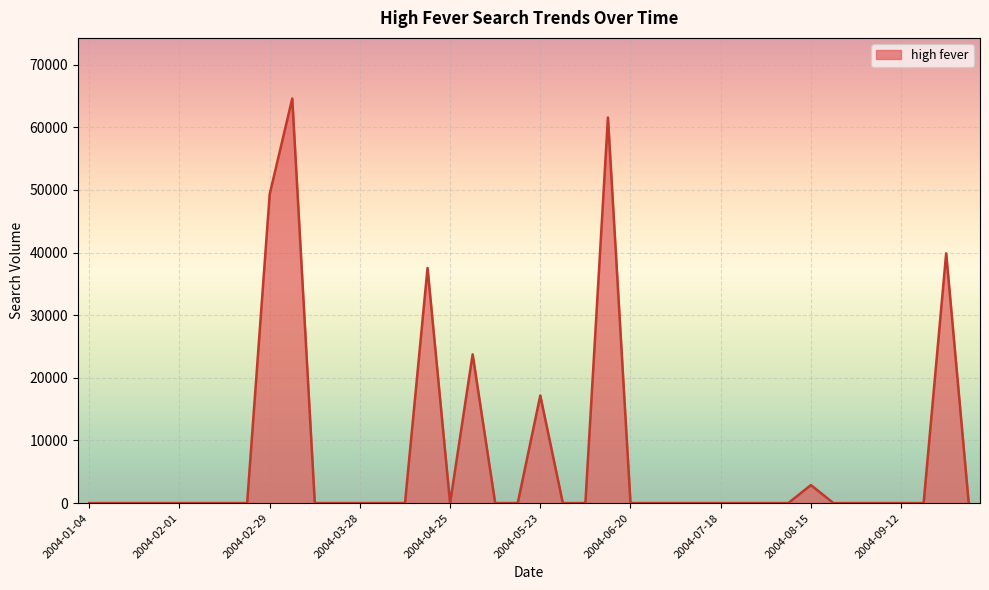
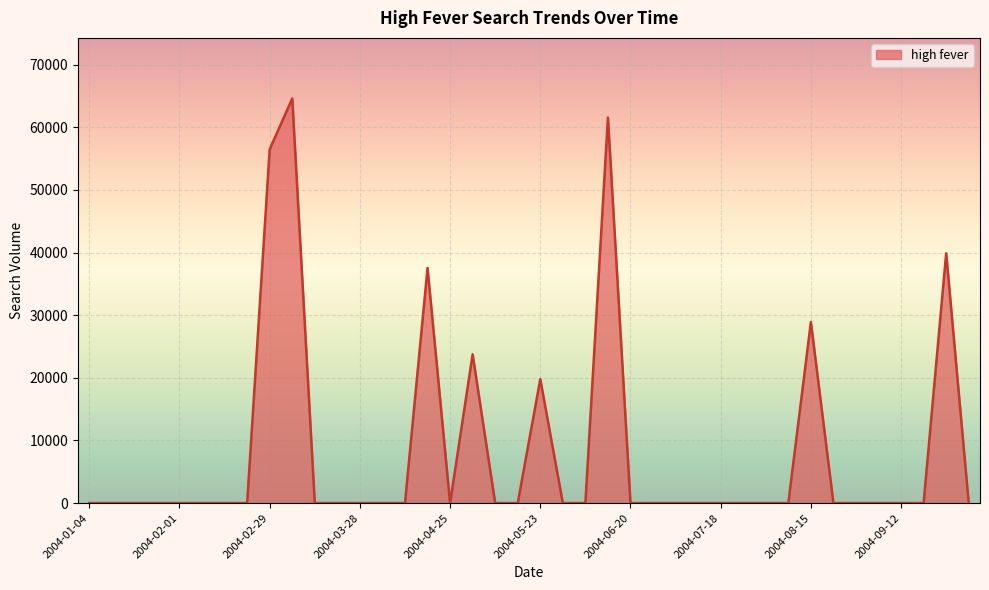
2004-02-29: 49000 -> 56000
2004-05-23: 17000 -> 20000
2004-08-15: 3000 -> 29000
